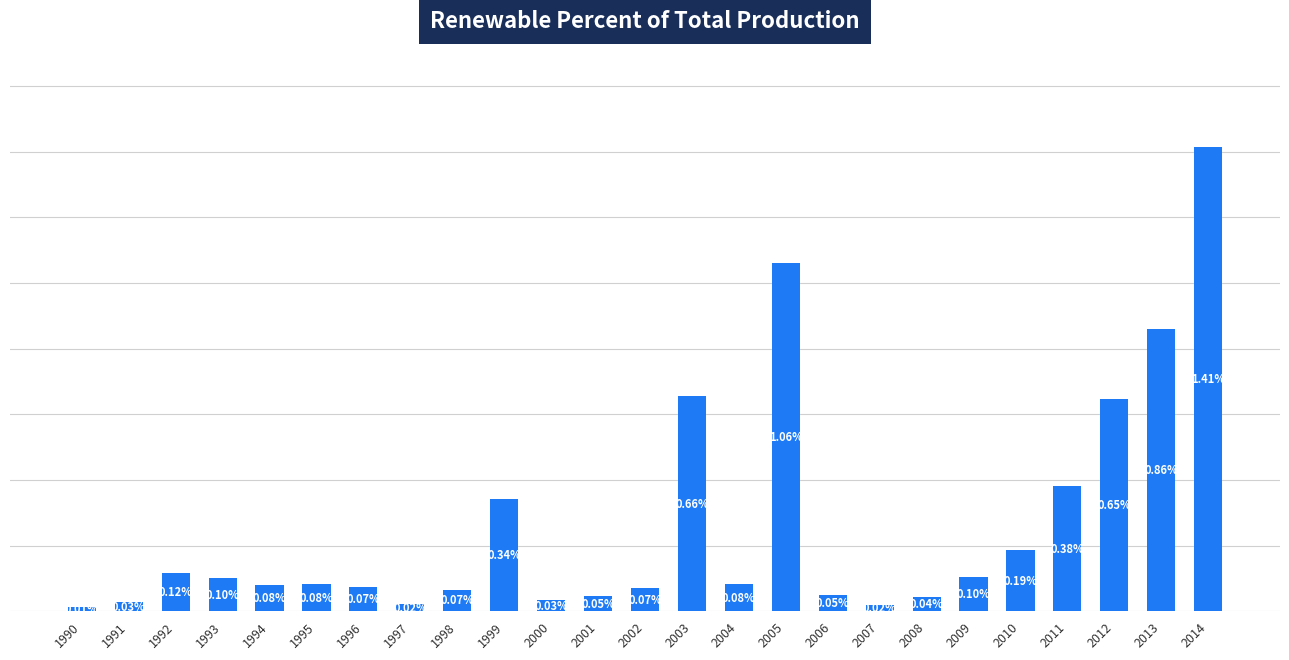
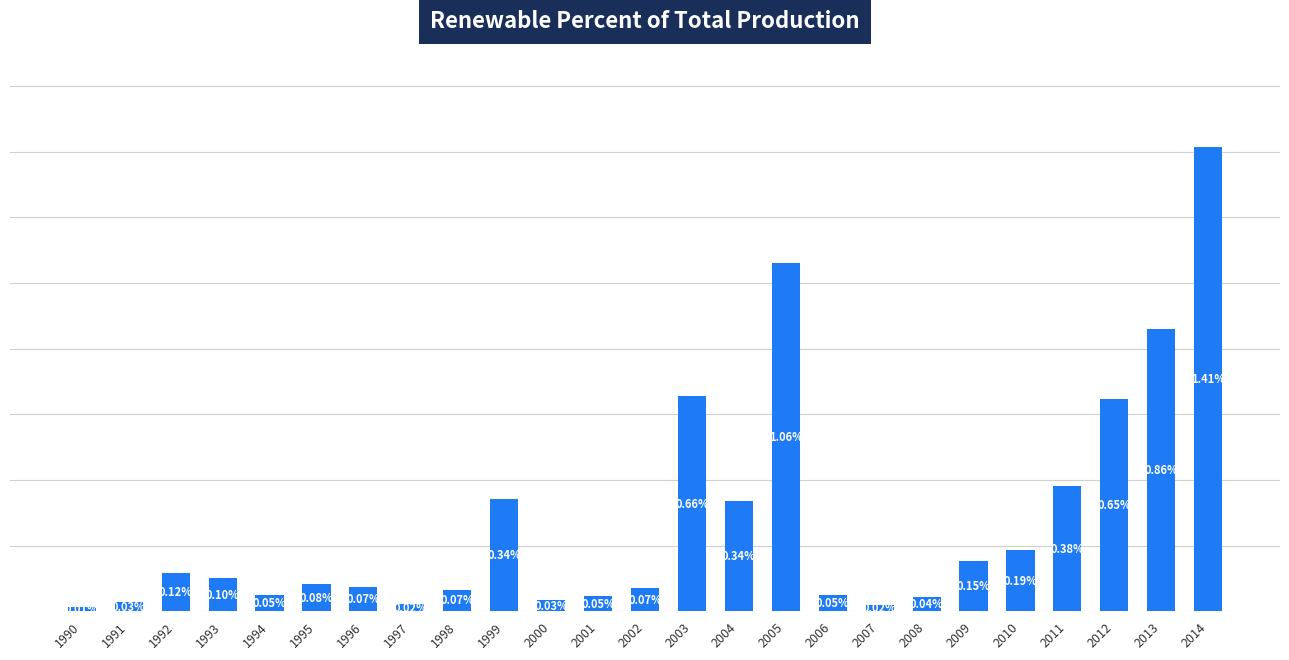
1994: 0.08% -> 0.05%
2004: 0.08% -> 0.34%
2009: 0.10% -> 0.15%
